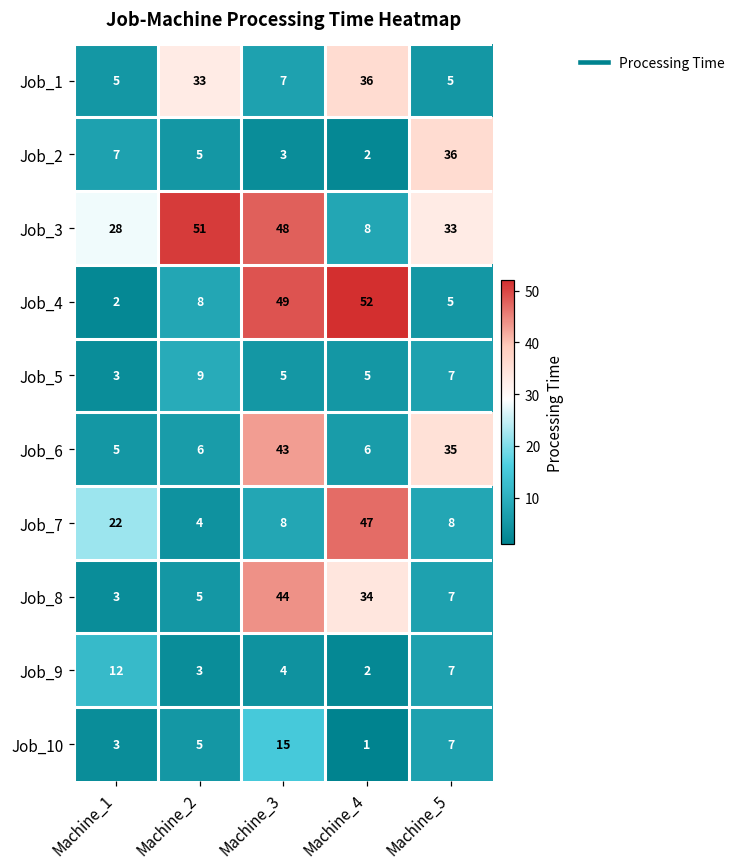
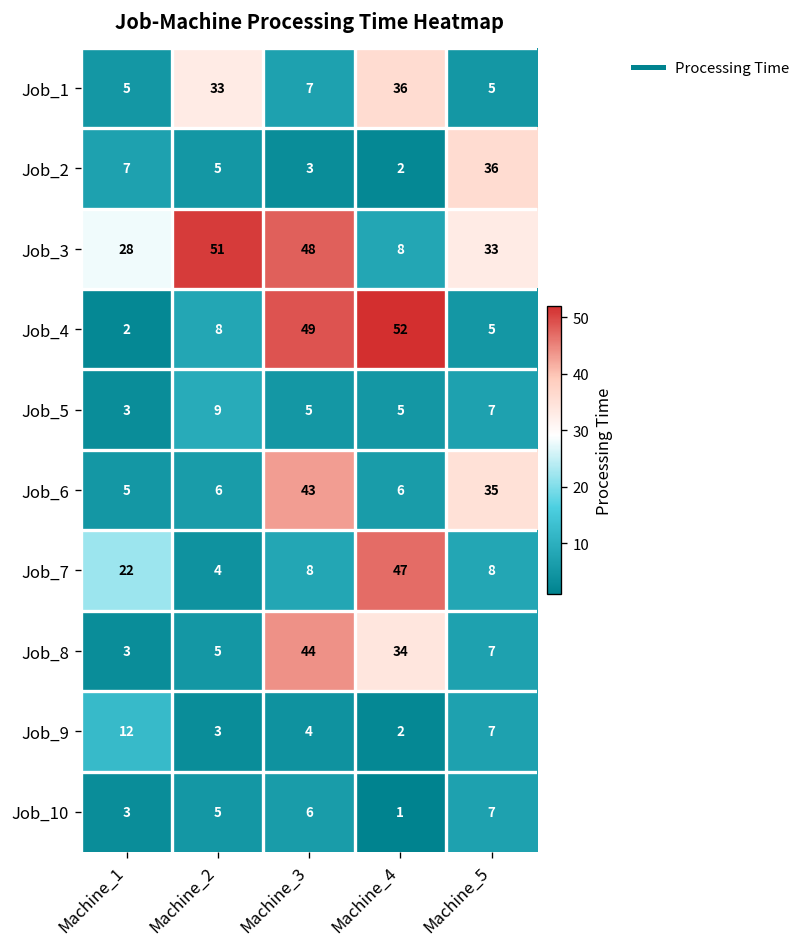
Job_10, Machine_3: 15 -> 6
